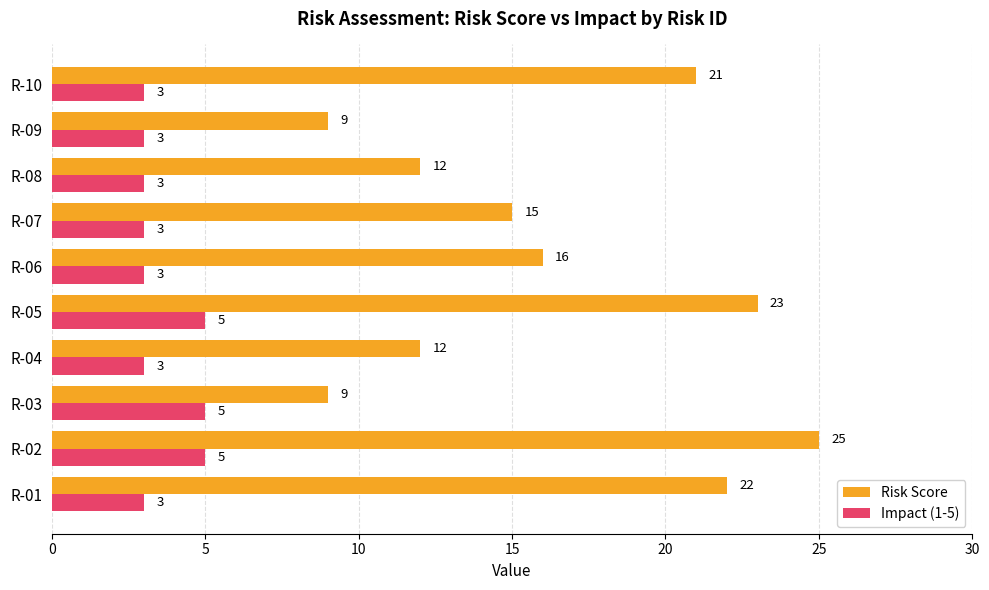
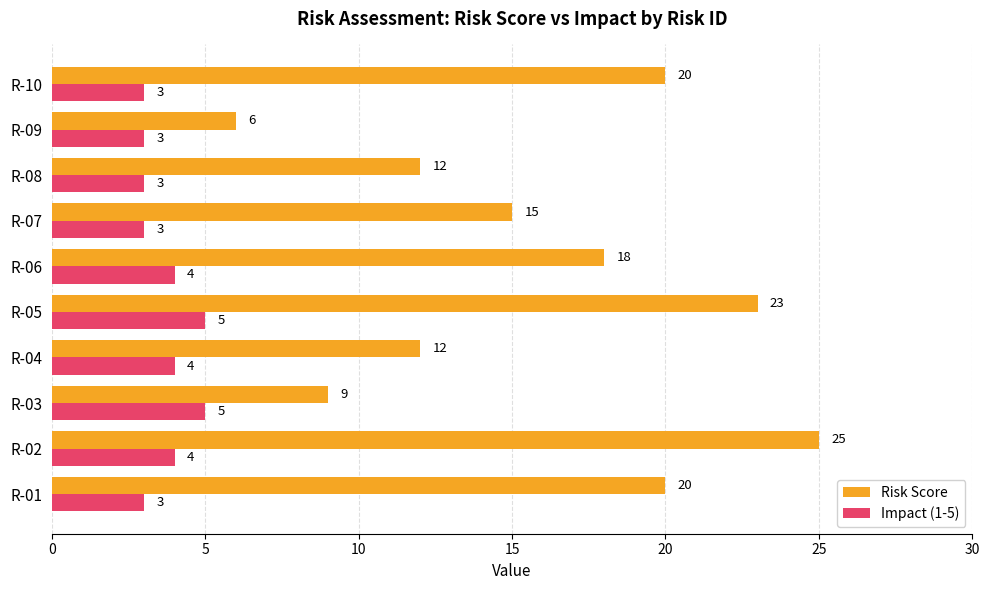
Risk Score, R-10: 21 -> 20
Risk Score, R-09: 9 -> 6
Risk Score, R-06: 16 -> 18
Impact (1-5), R-06: 3 -> 4
Impact (1-5), R-04: 3 -> 4
Impact (1-5), R-02: 5 -> 4
Risk Score, R-01: 22 -> 20
